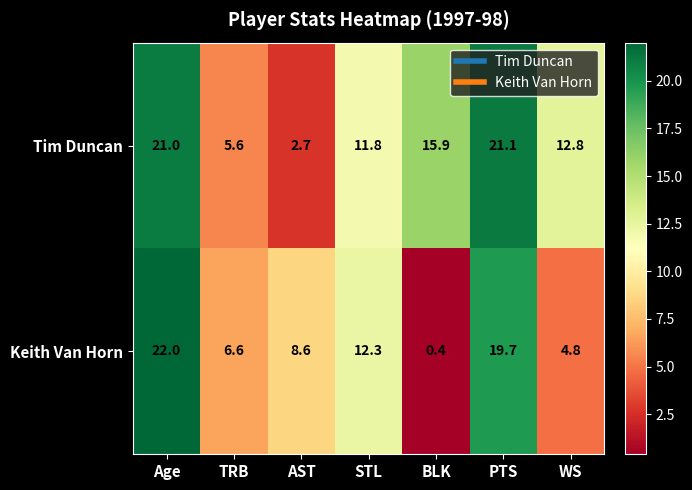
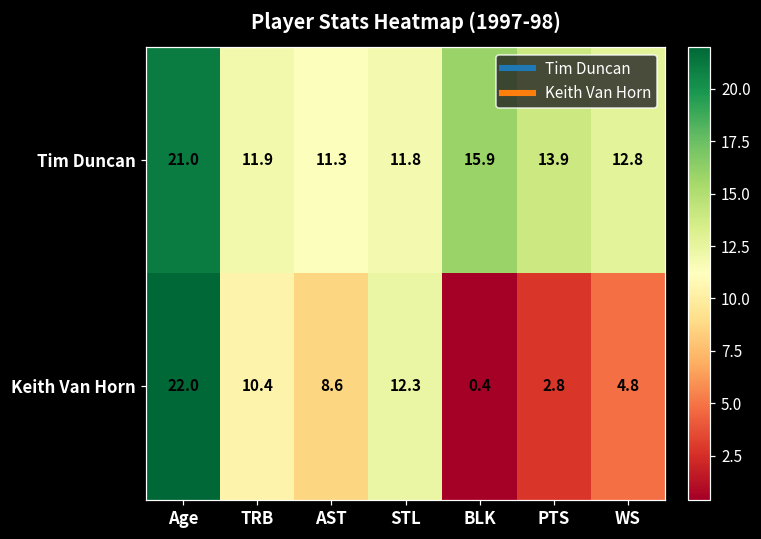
Tim Duncan, TRB: 5.6 -> 11.9
Tim Duncan, AST: 2.7 -> 11.3
Tim Duncan, PTS: 21.1 -> 13.9
Keith Van Horn, TRB: 6.6 -> 10.4
Keith Van Horn, PTS: 19.7 -> 2.8
